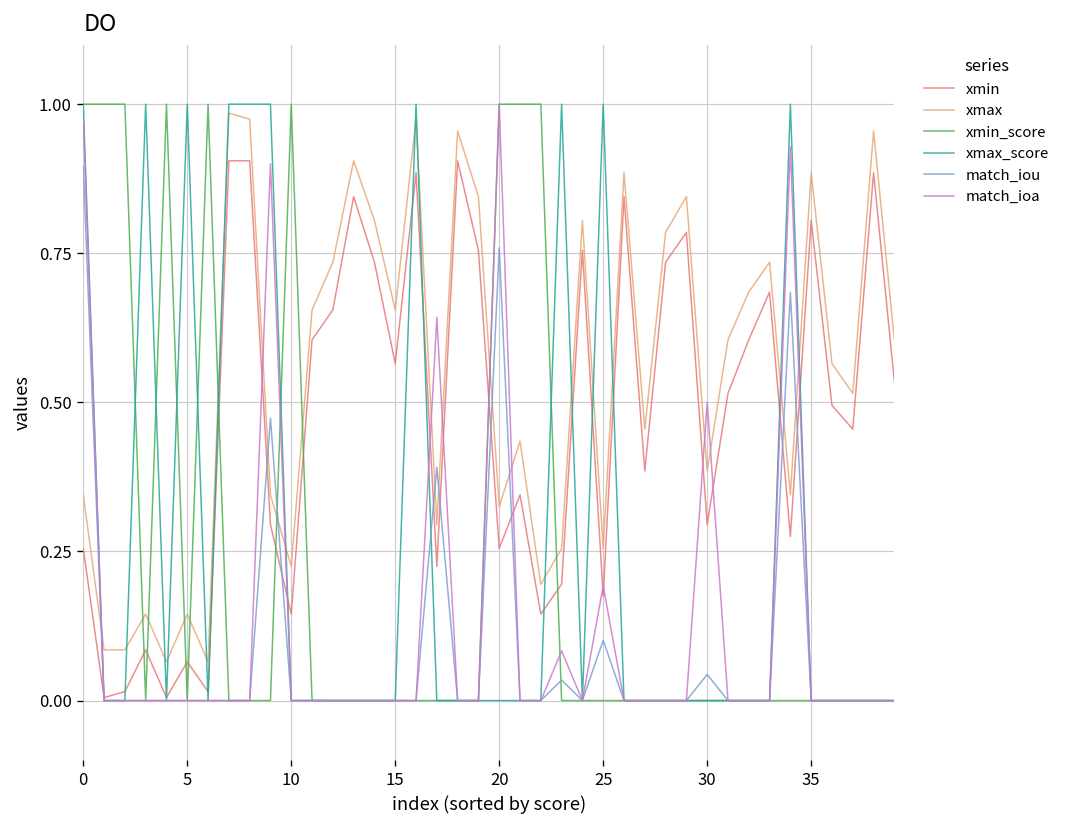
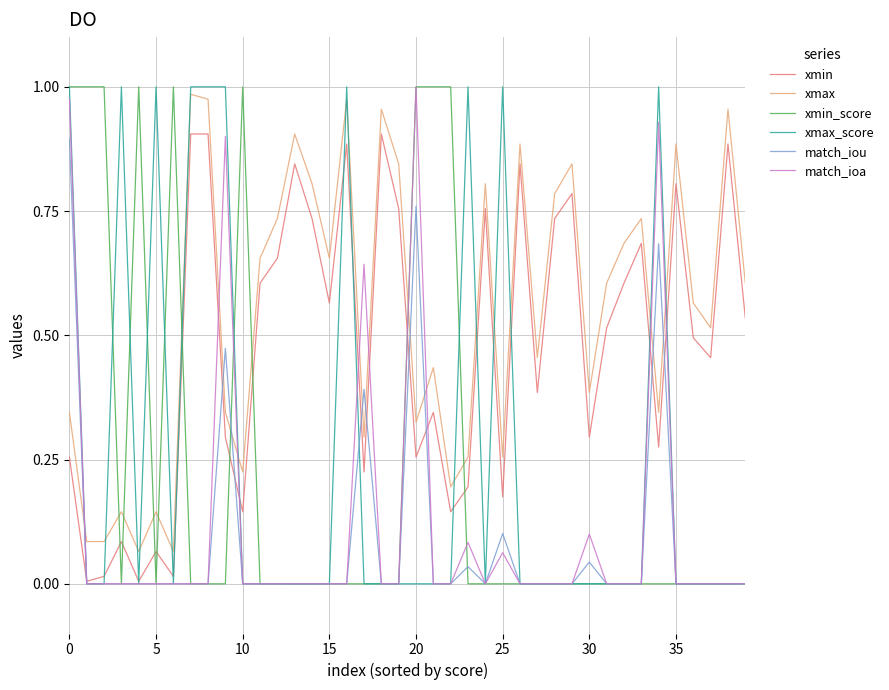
match_ioa, 25: 0.19 -> 0.06
match_ioa, 30: 0.5 -> 0.1
